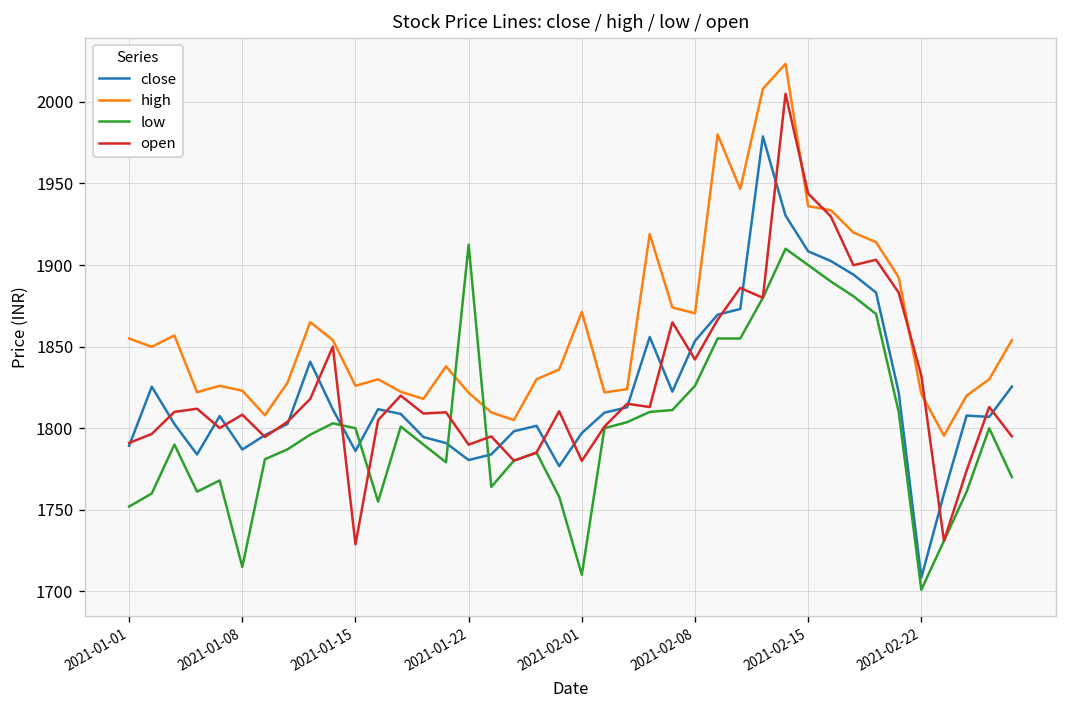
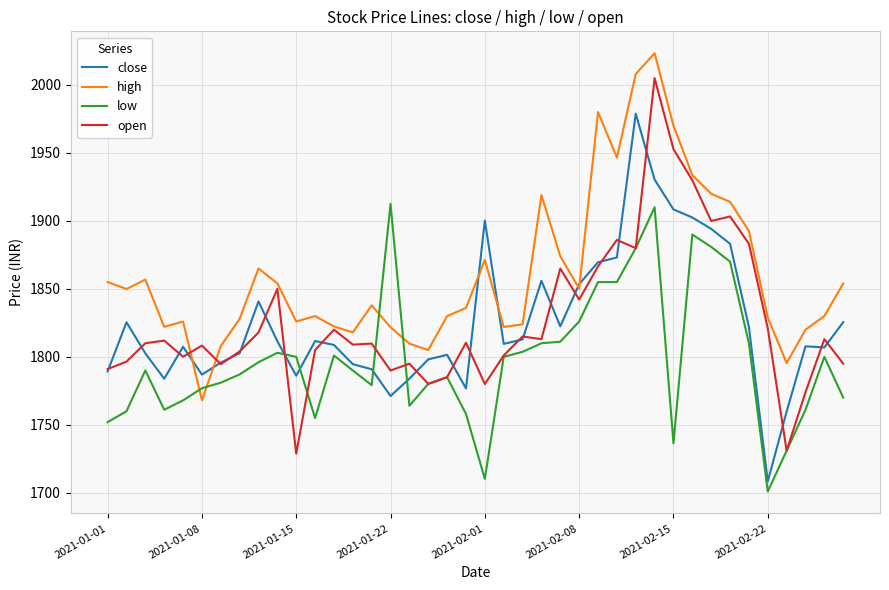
high, 2021-01-08: 1823 -> 1768
low, 2021-01-08: 1715 -> 1777
close, 2021-01-22: 1781 -> 1771
close, 2021-02-01: 1797 -> 1900
high, 2021-02-08: 1870 -> 1850
high, 2021-02-15: 1936 -> 1970
low, 2021-02-15: 1900 -> 1736
open, 2021-02-15: 1944 -> 1953
high, 2021-02-22: 1821 -> 1829
open, 2021-02-22: 1832 -> 1821
